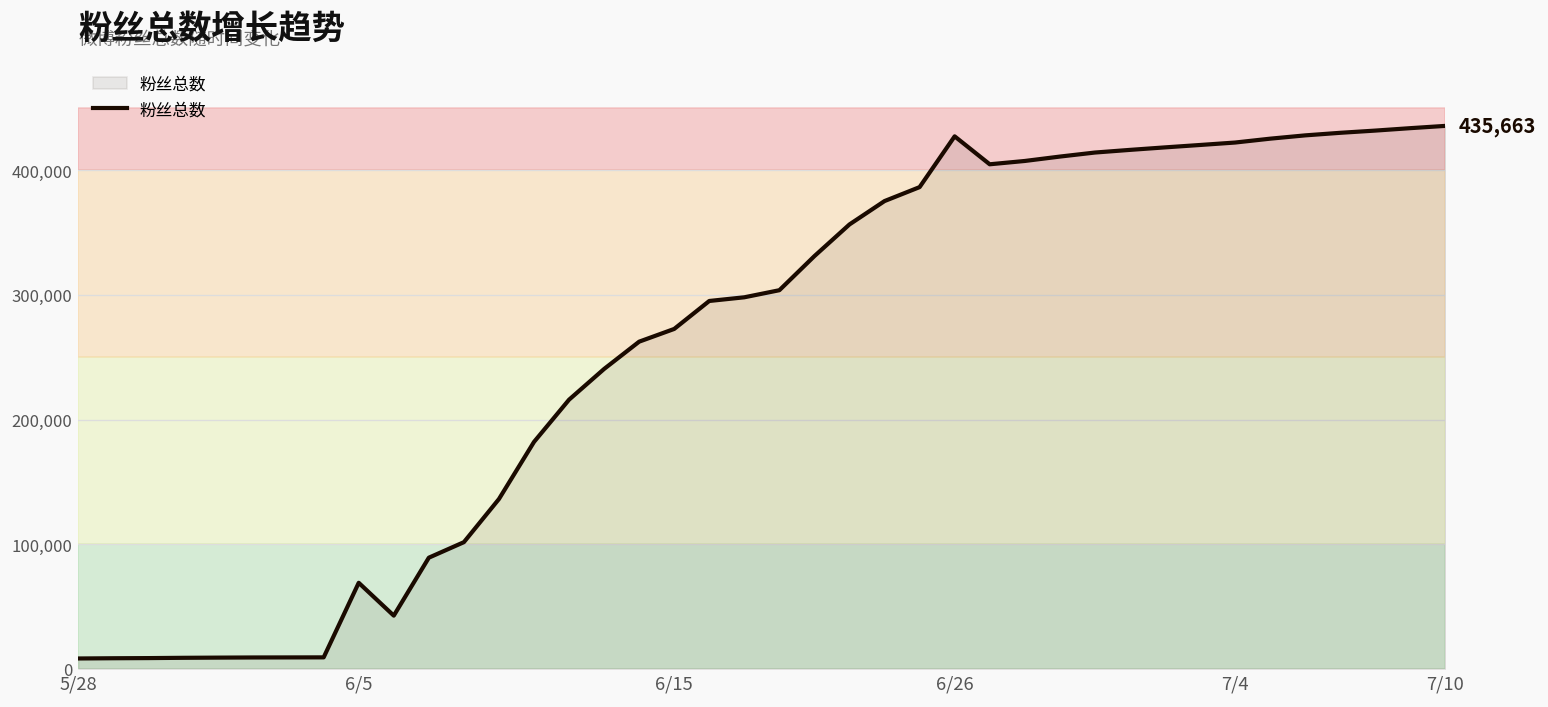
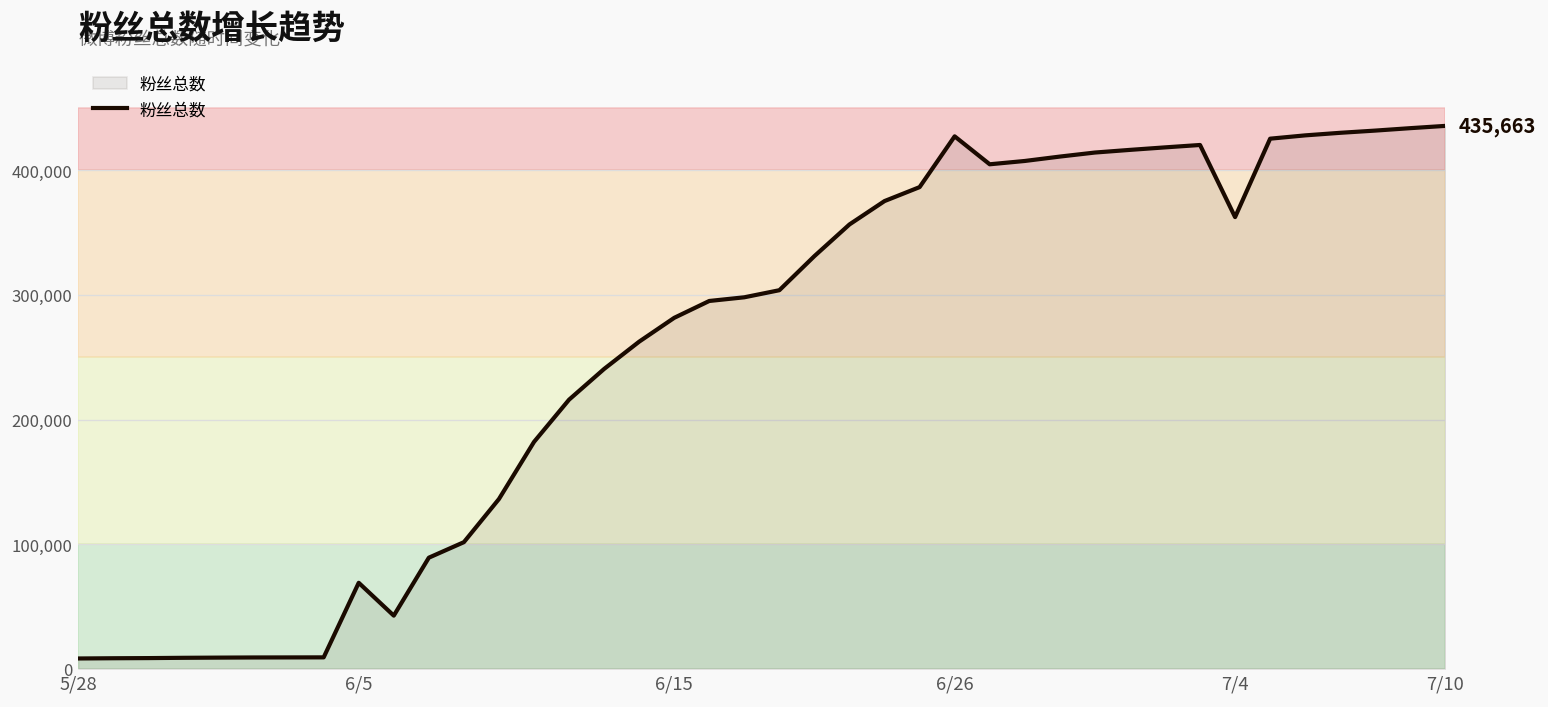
6/15: 273,000 -> 282,000
7/4: 422,000 -> 362,000
